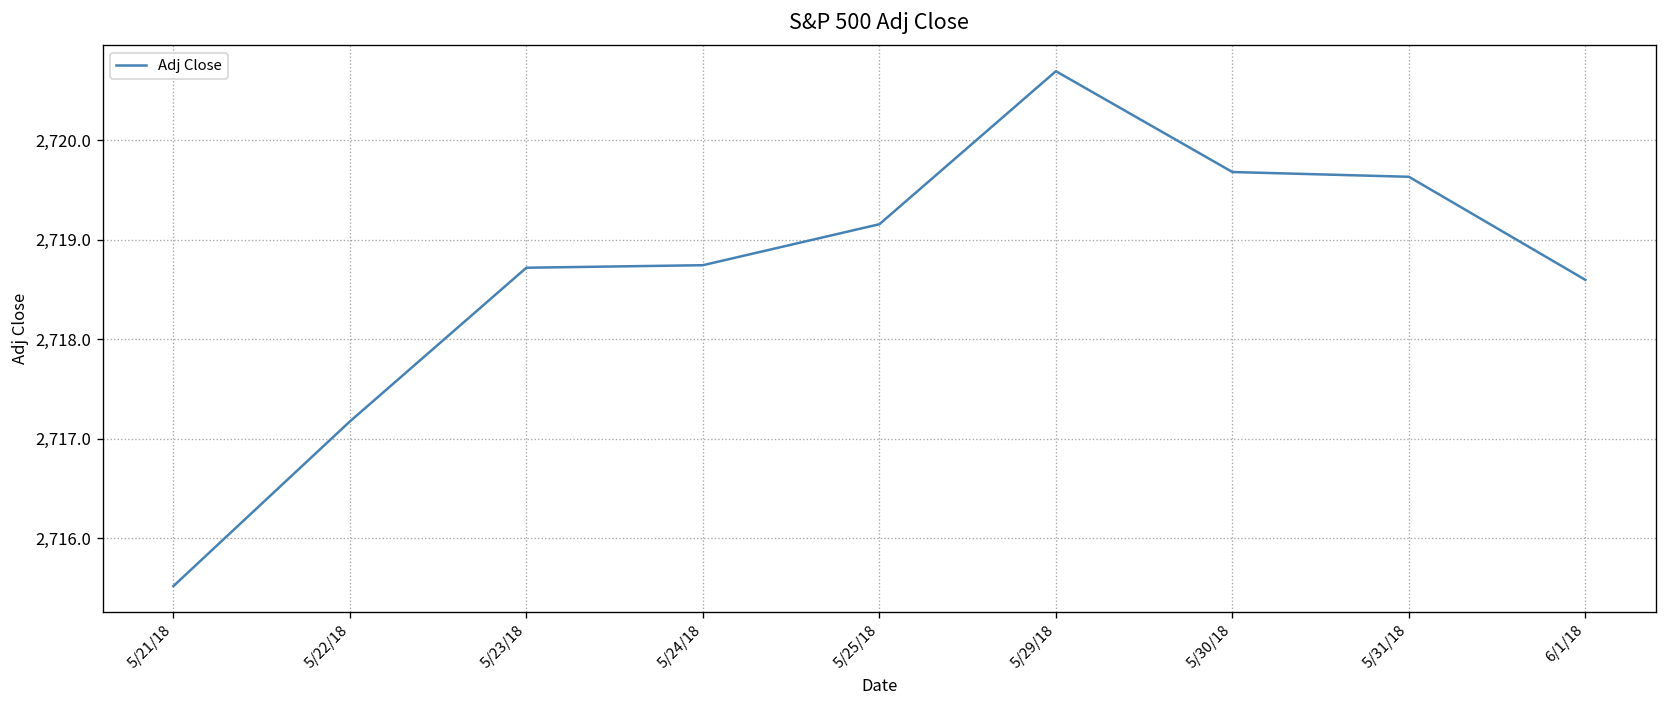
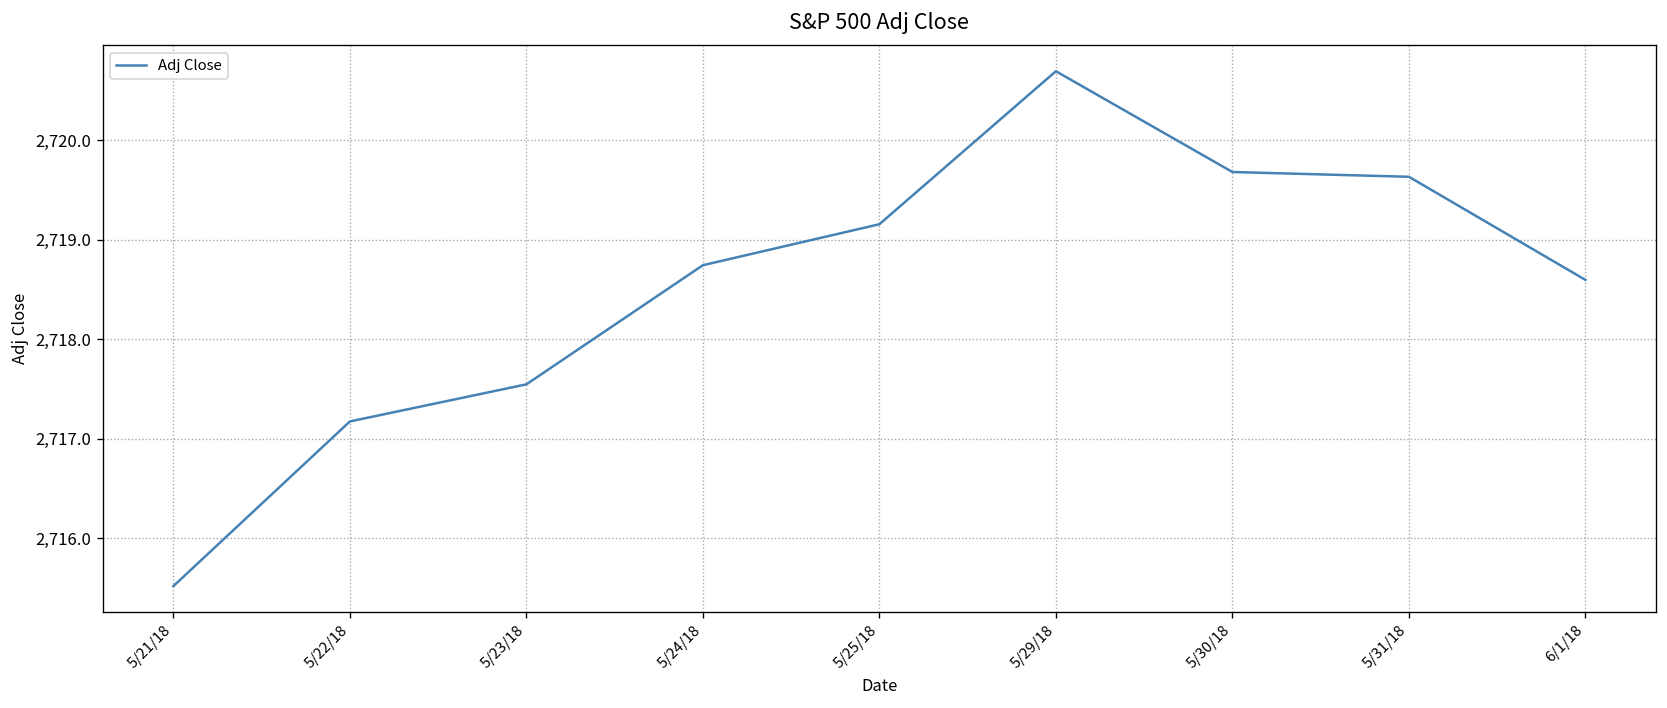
5/23/18: 2,718.7 -> 2,717.5
